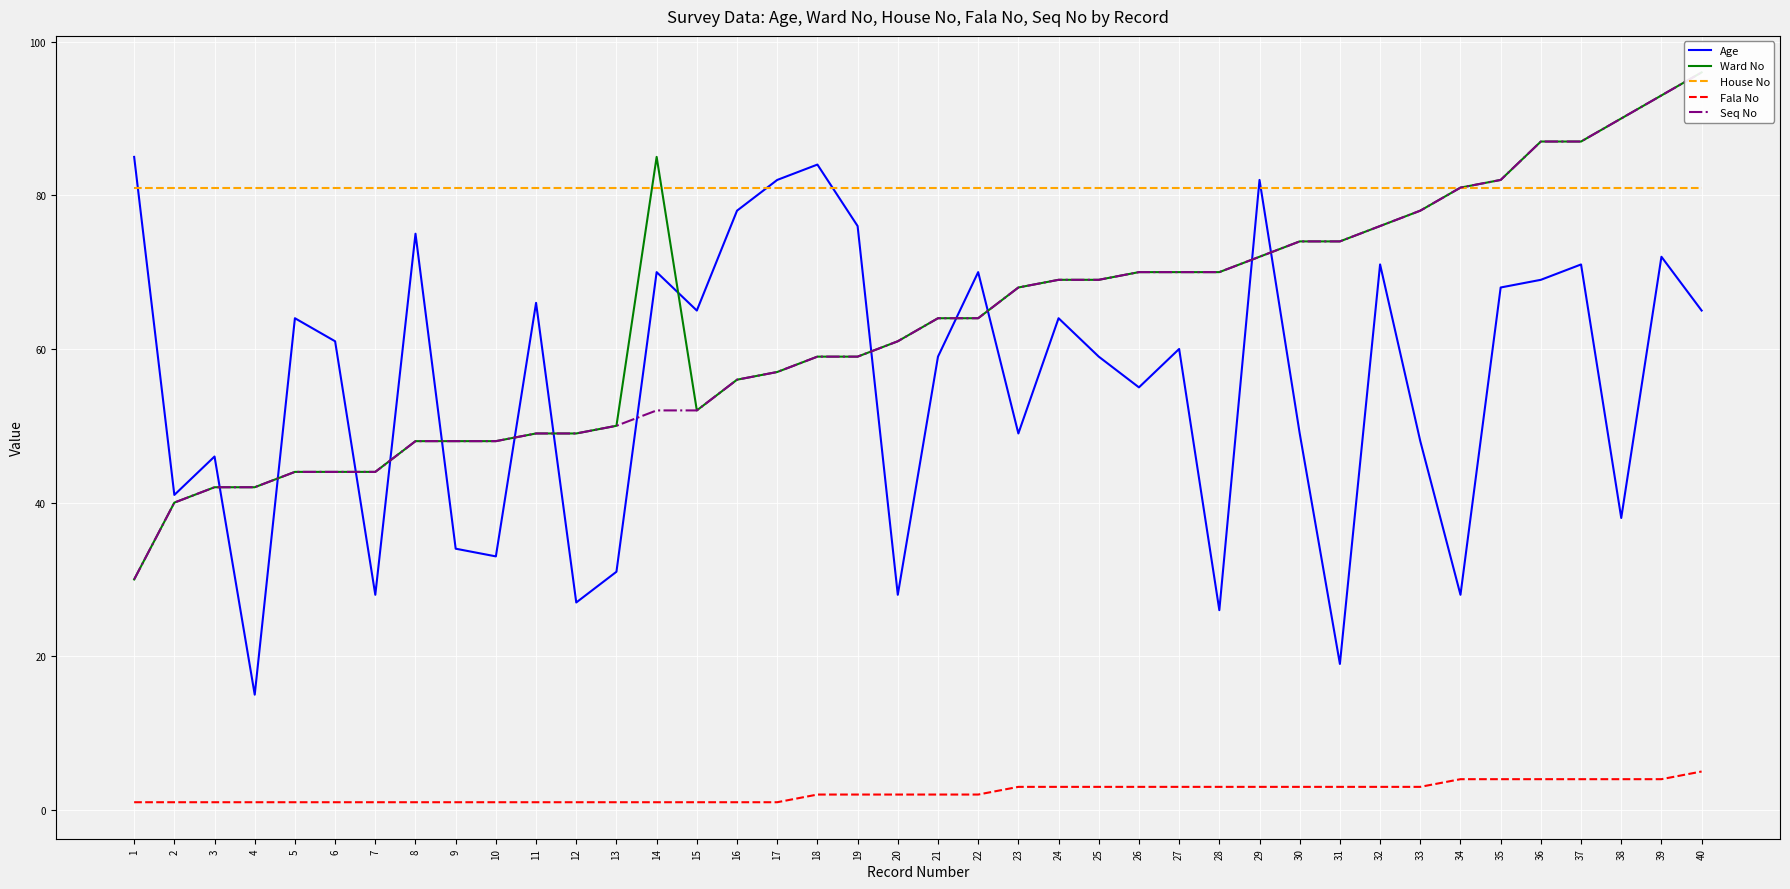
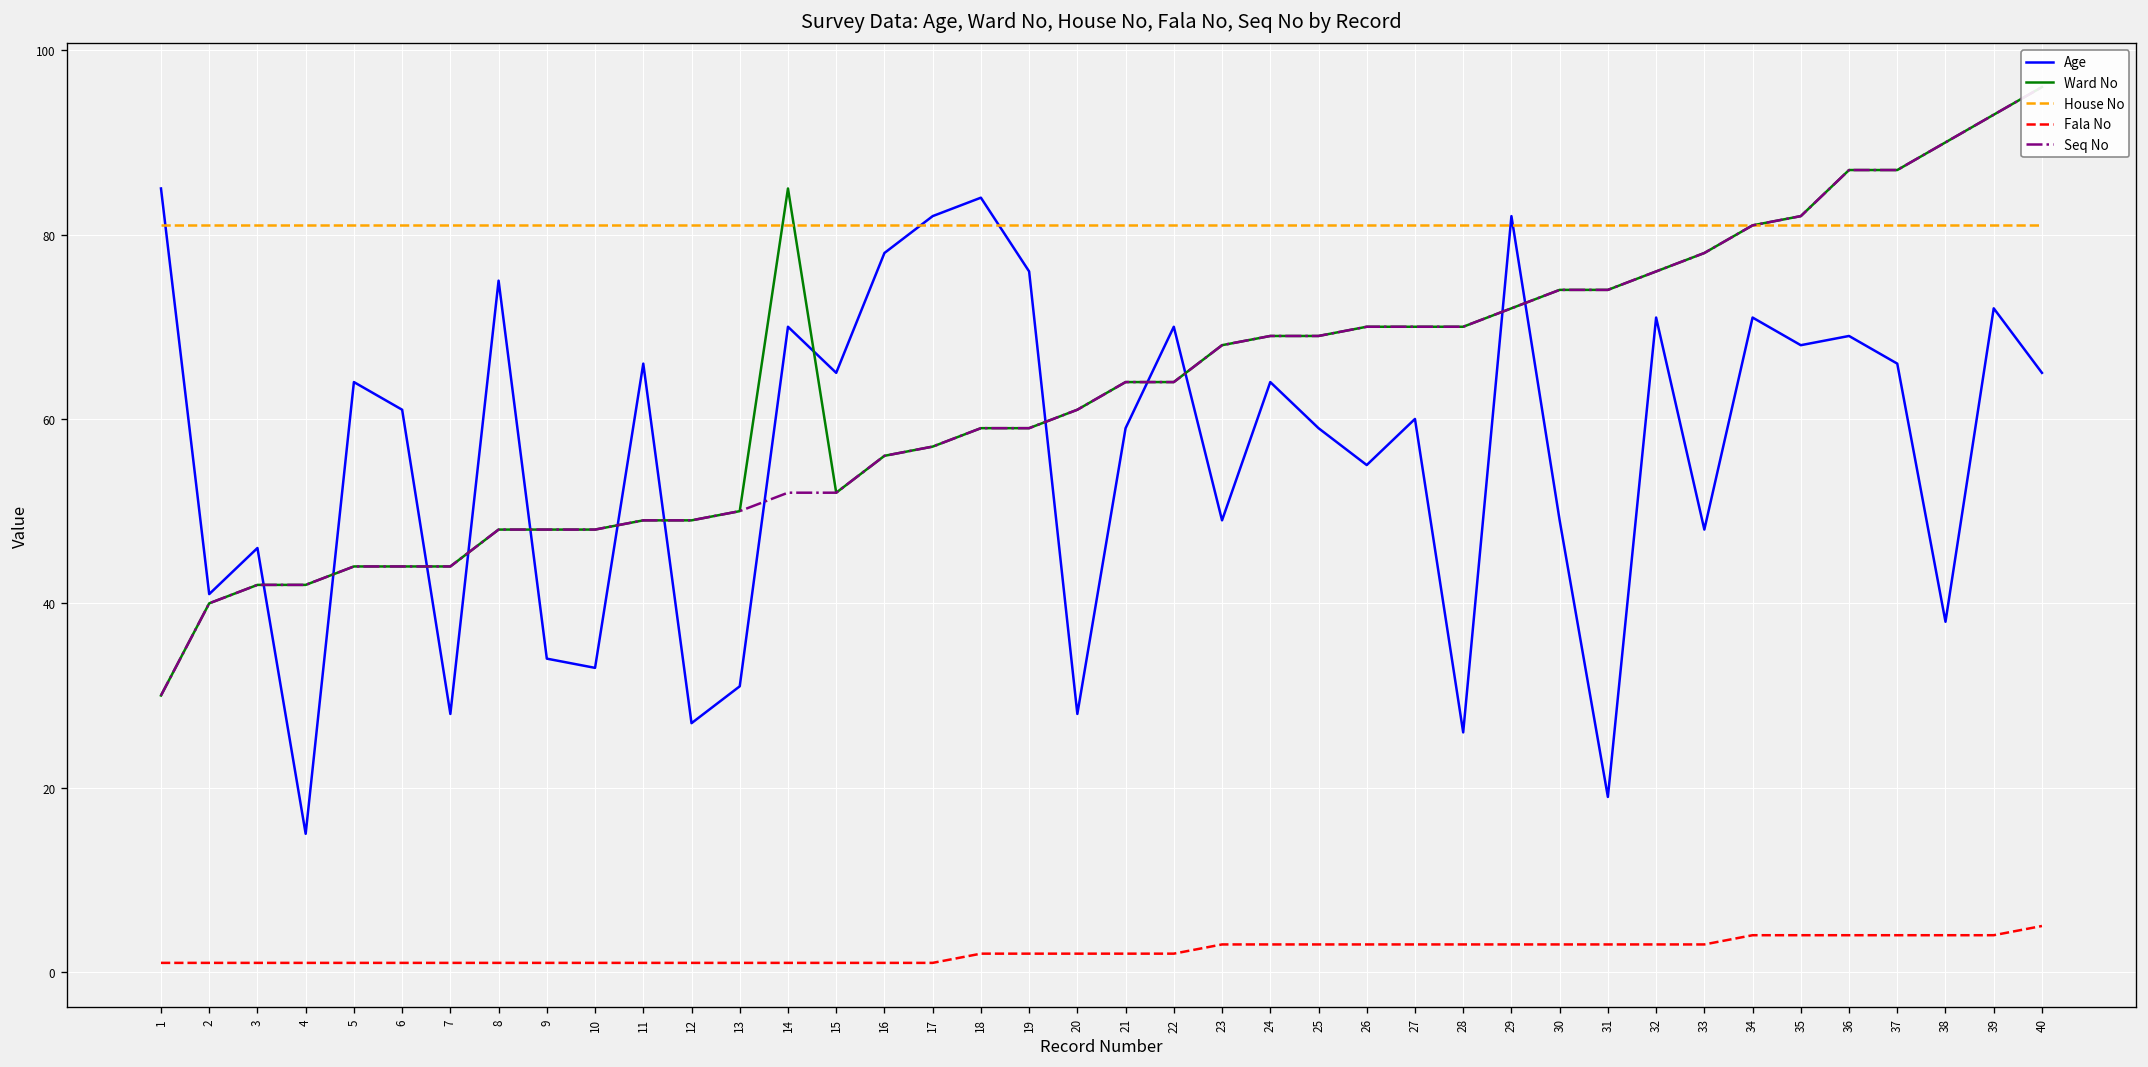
Age, 34: 28 -> 71
Age, 37: 71 -> 66
